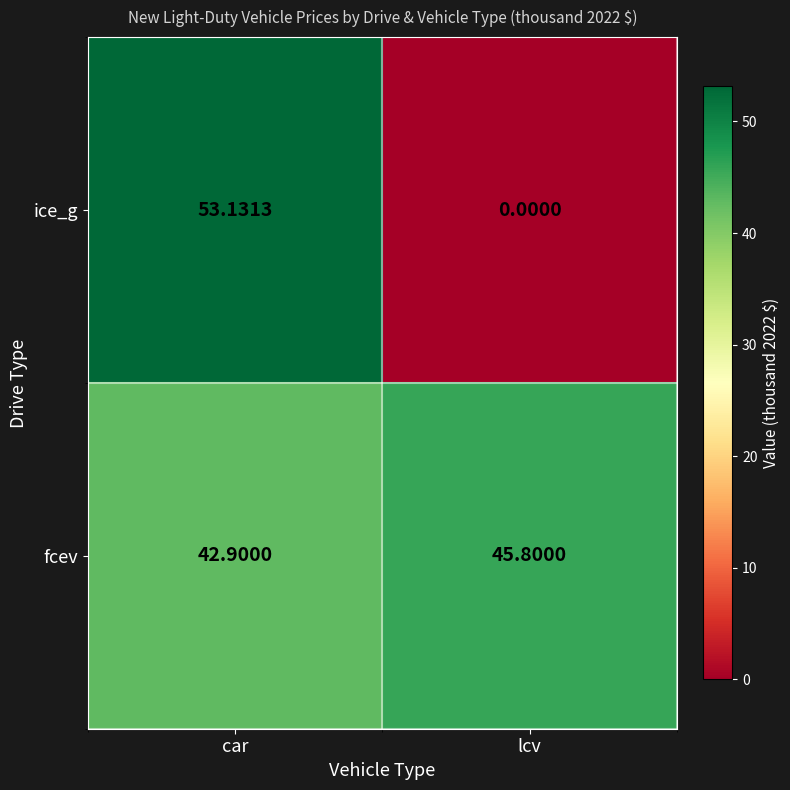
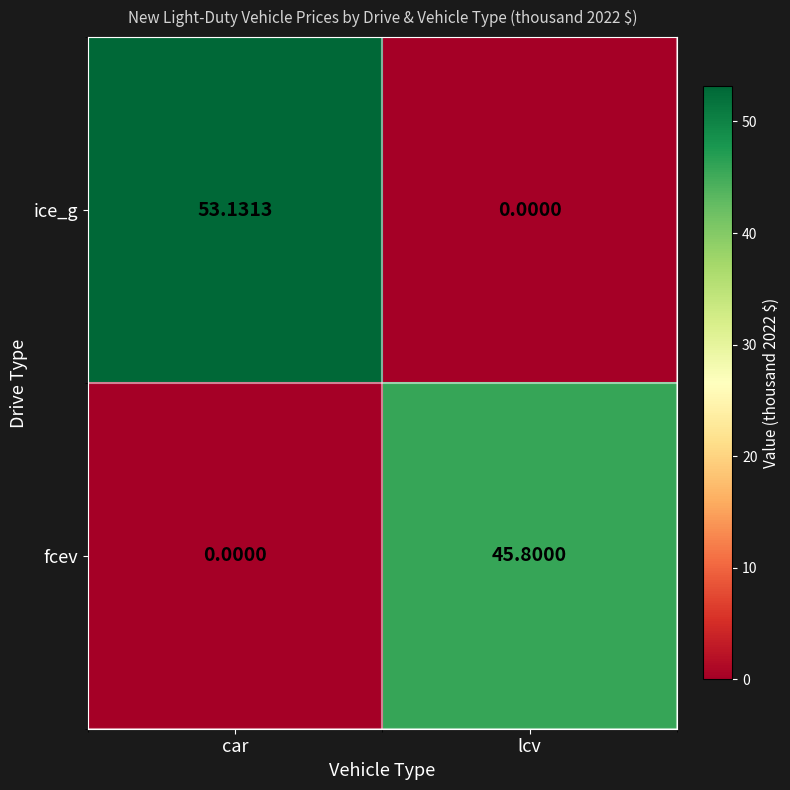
fcev, car: 42.9000 -> 0.0000
